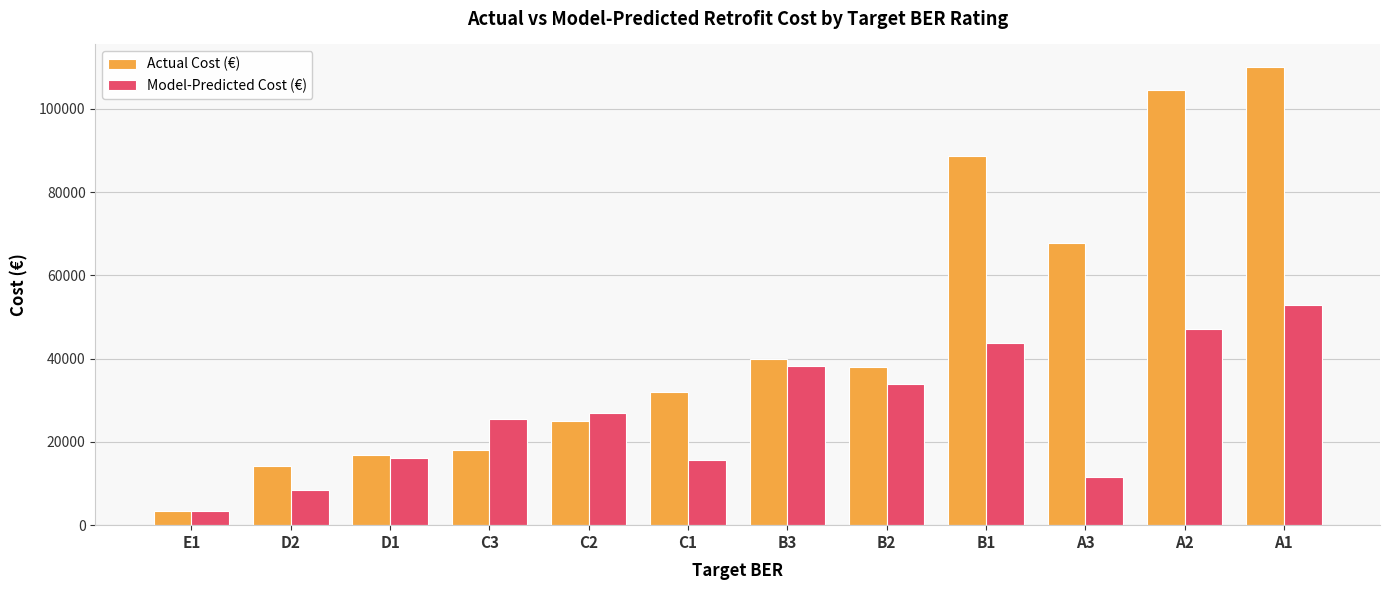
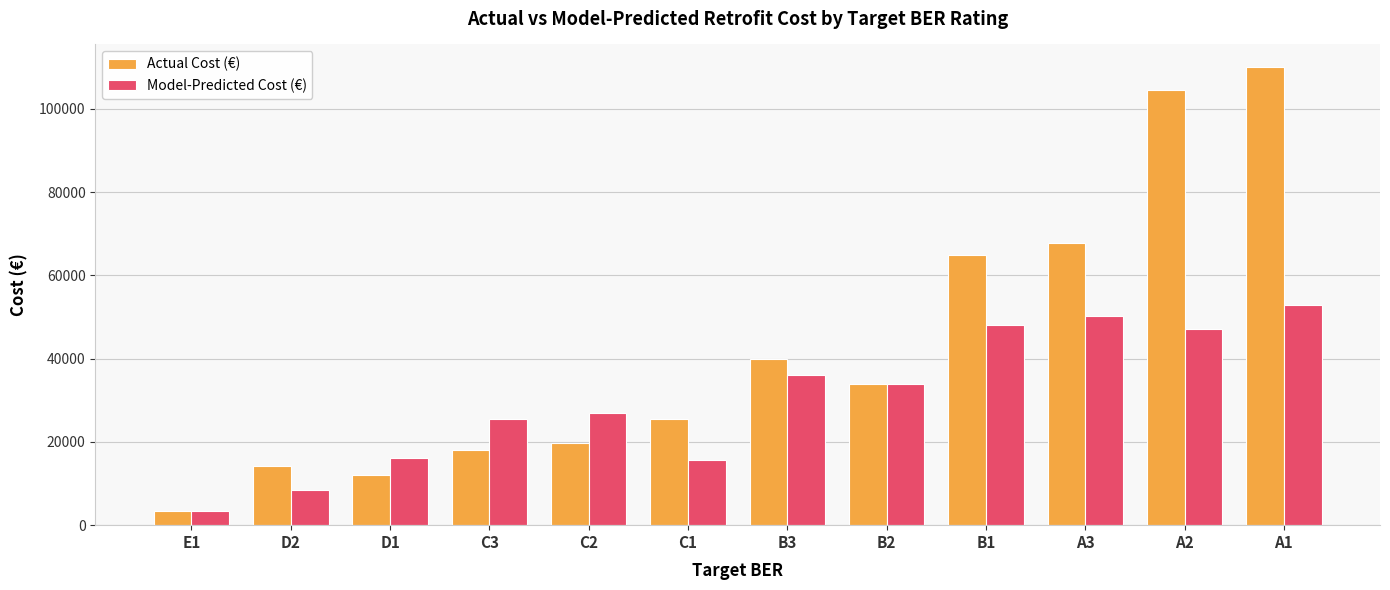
Actual Cost (€), D1: 17000 -> 12000
Actual Cost (€), C2: 25000 -> 20000
Actual Cost (€), C1: 32000 -> 25000
Model-Predicted Cost (€), B3: 38000 -> 36000
Actual Cost (€), B2: 38000 -> 34000
Actual Cost (€), B1: 89000 -> 65000
Model-Predicted Cost (€), B1: 44000 -> 48000
Model-Predicted Cost (€), A3: 12000 -> 50000
